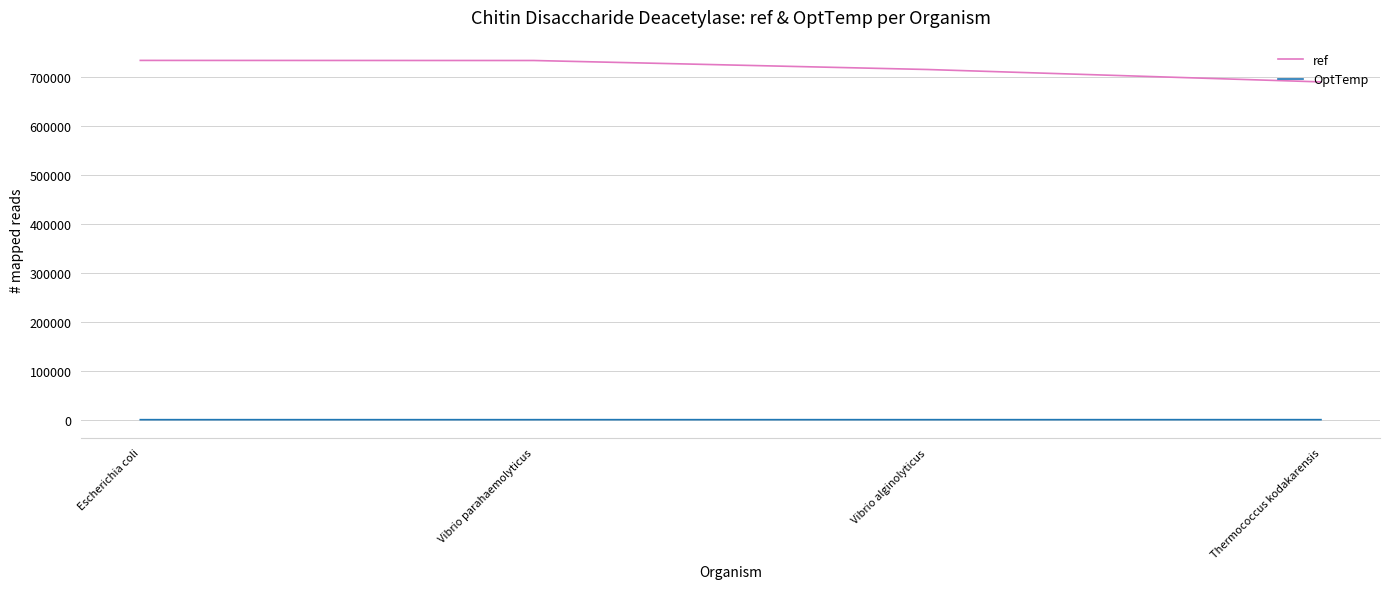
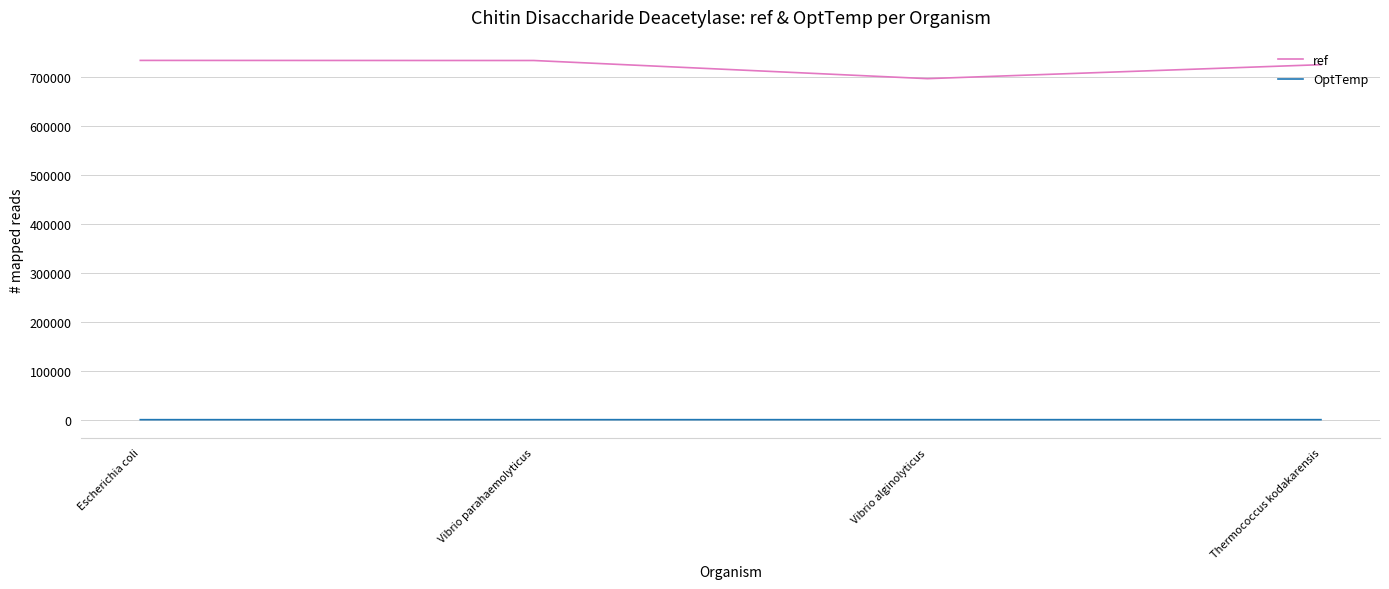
ref, Vibrio alginolyticus: 720000 -> 700000
ref, Thermococcus kodakarensis: 690000 -> 730000
